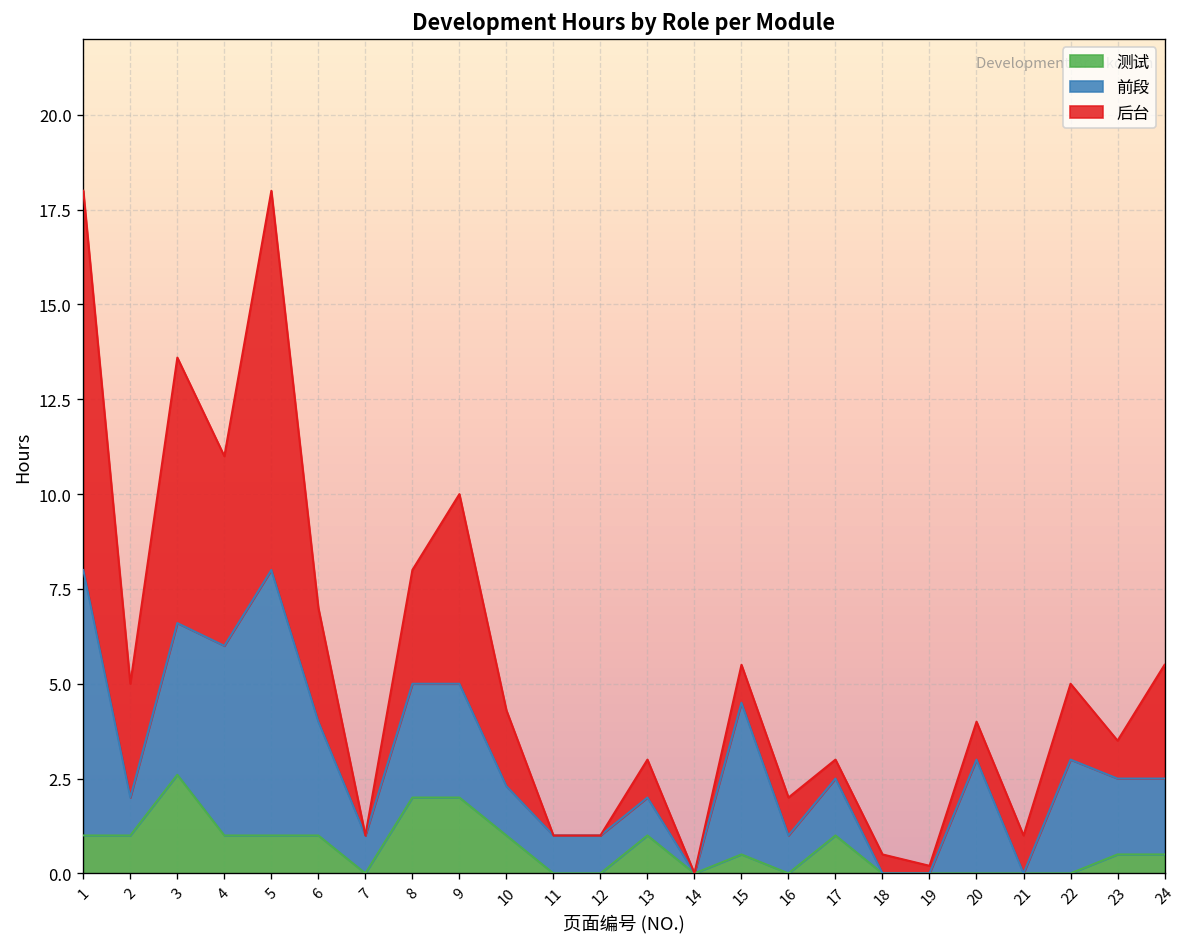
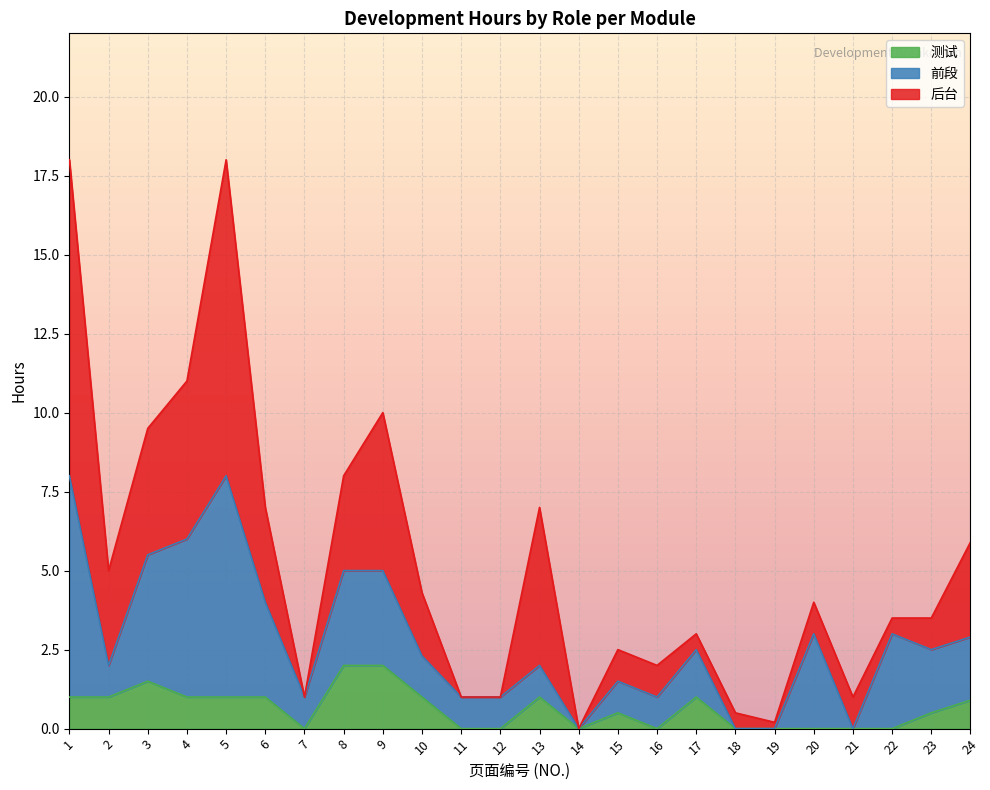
测试, 3: 2.6 -> 1.5
后台, 3: 7 -> 4
后台, 13: 1 -> 5
前段, 15: 4 -> 1
后台, 22: 2.0 -> 0.5
测试, 24: 0.5 -> 0.9
